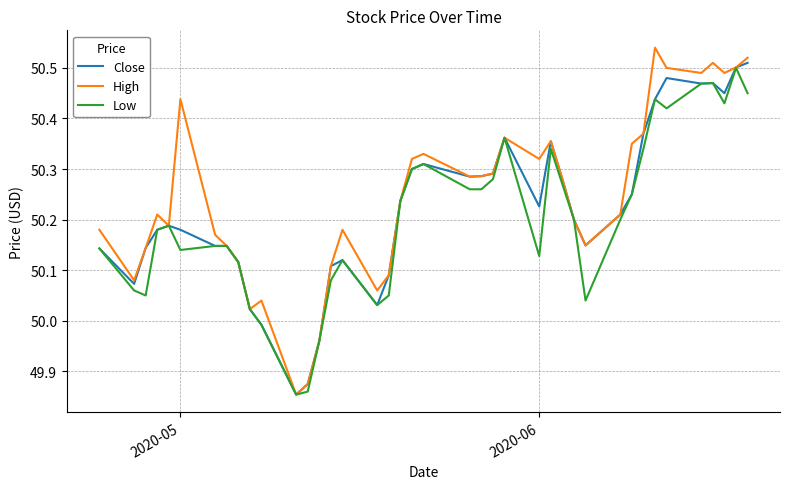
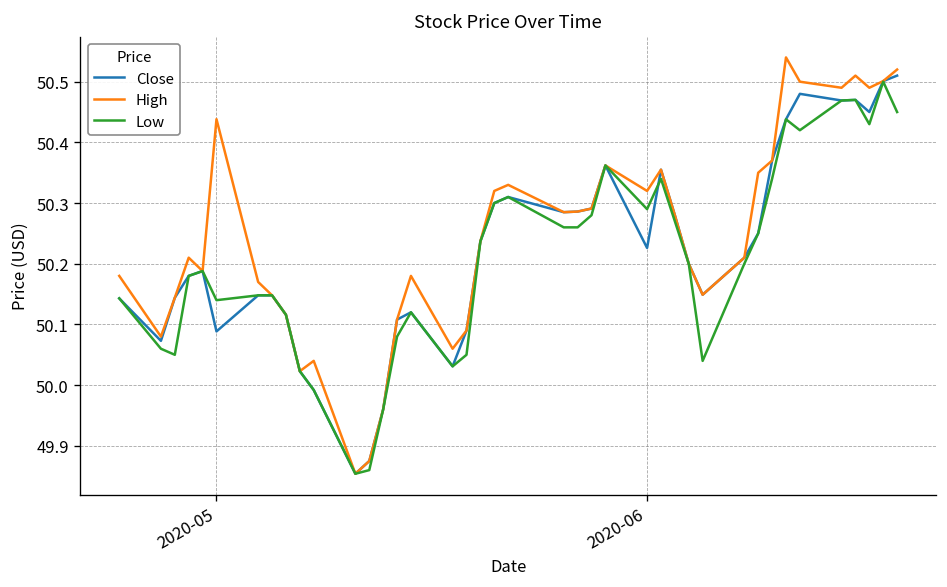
Close, 2020-05: 50.18 -> 50.09
Low, 2020-06: 50.13 -> 50.29
